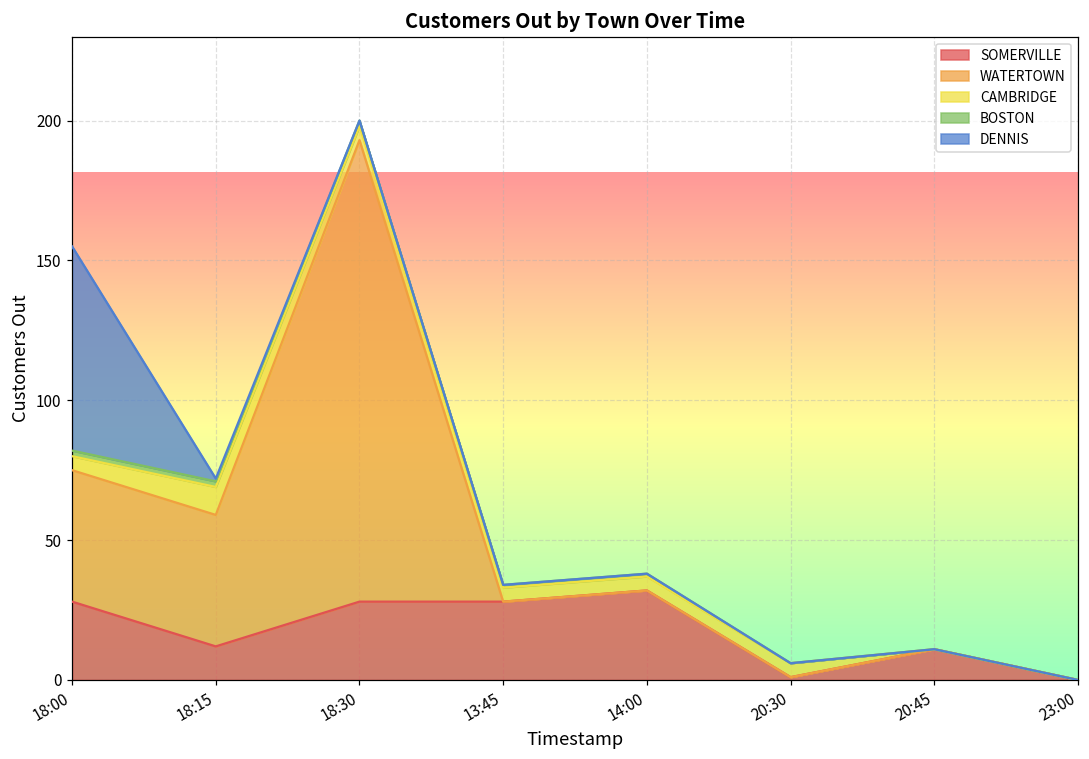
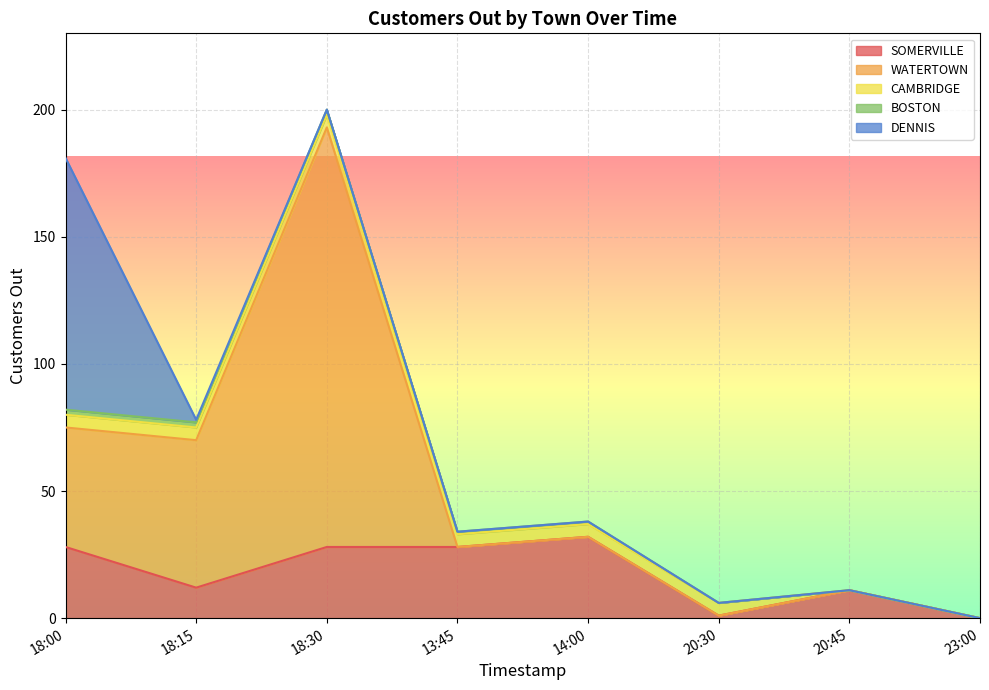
DENNIS, 18:00: 73 -> 99
WATERTOWN, 18:15: 47 -> 58
CAMBRIDGE, 18:15: 10 -> 5
